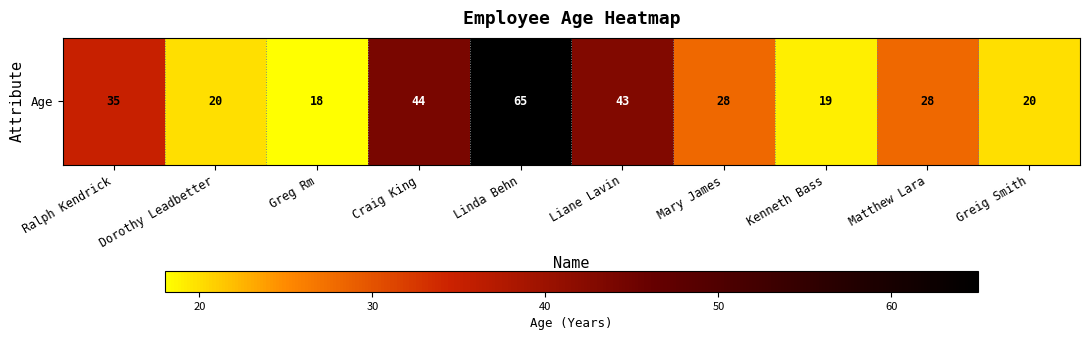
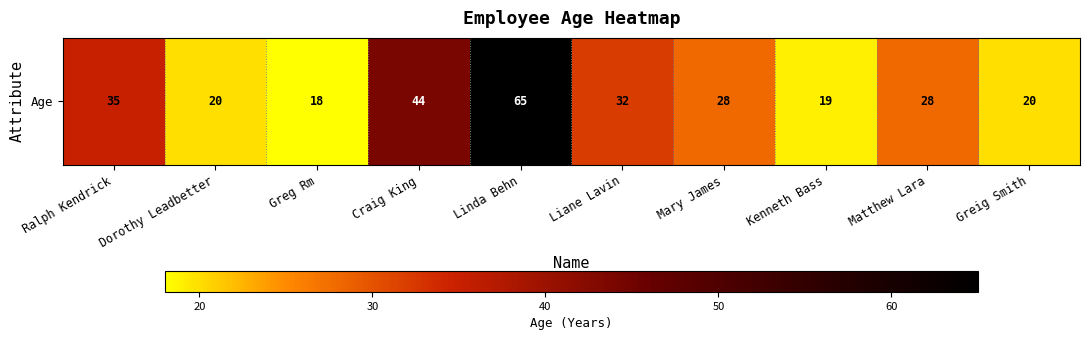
Age, Liane Lavin: 43 -> 32
